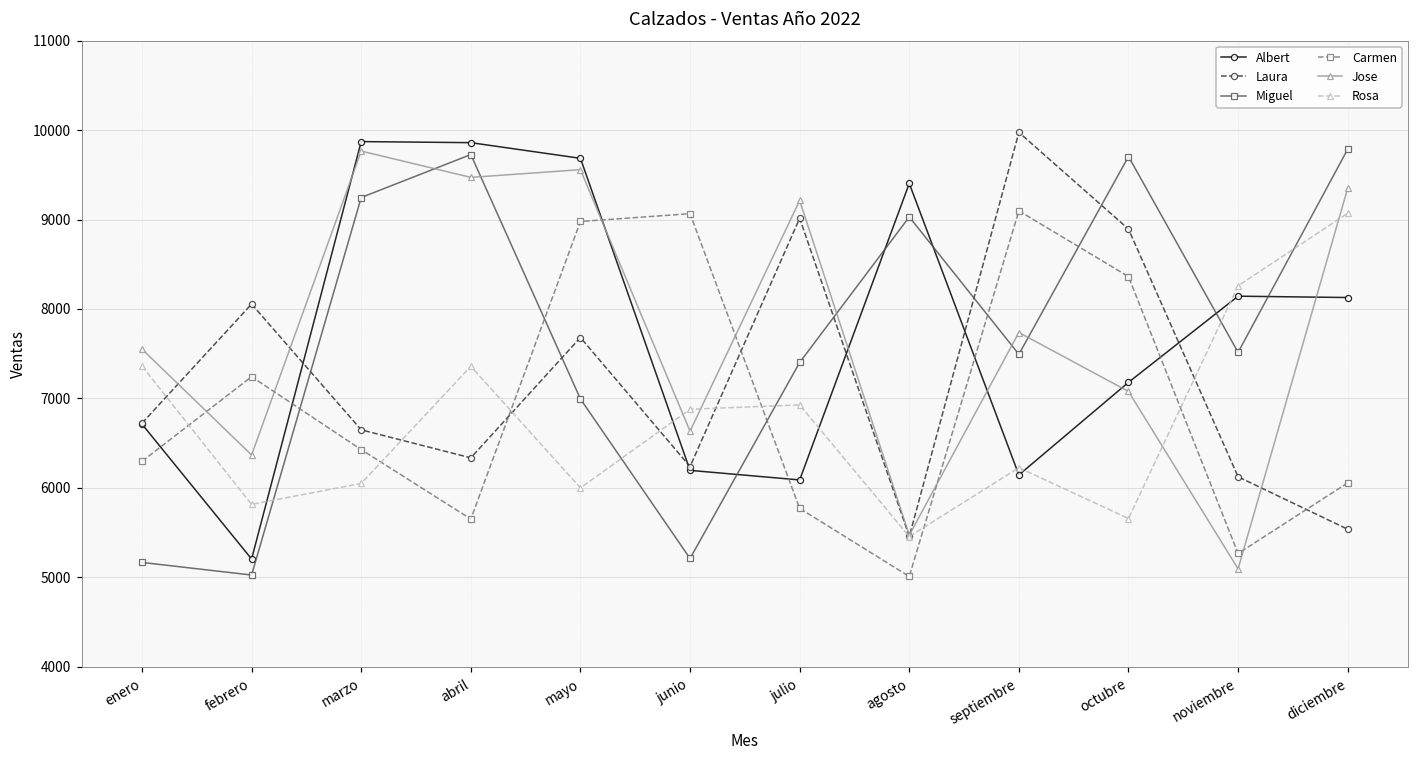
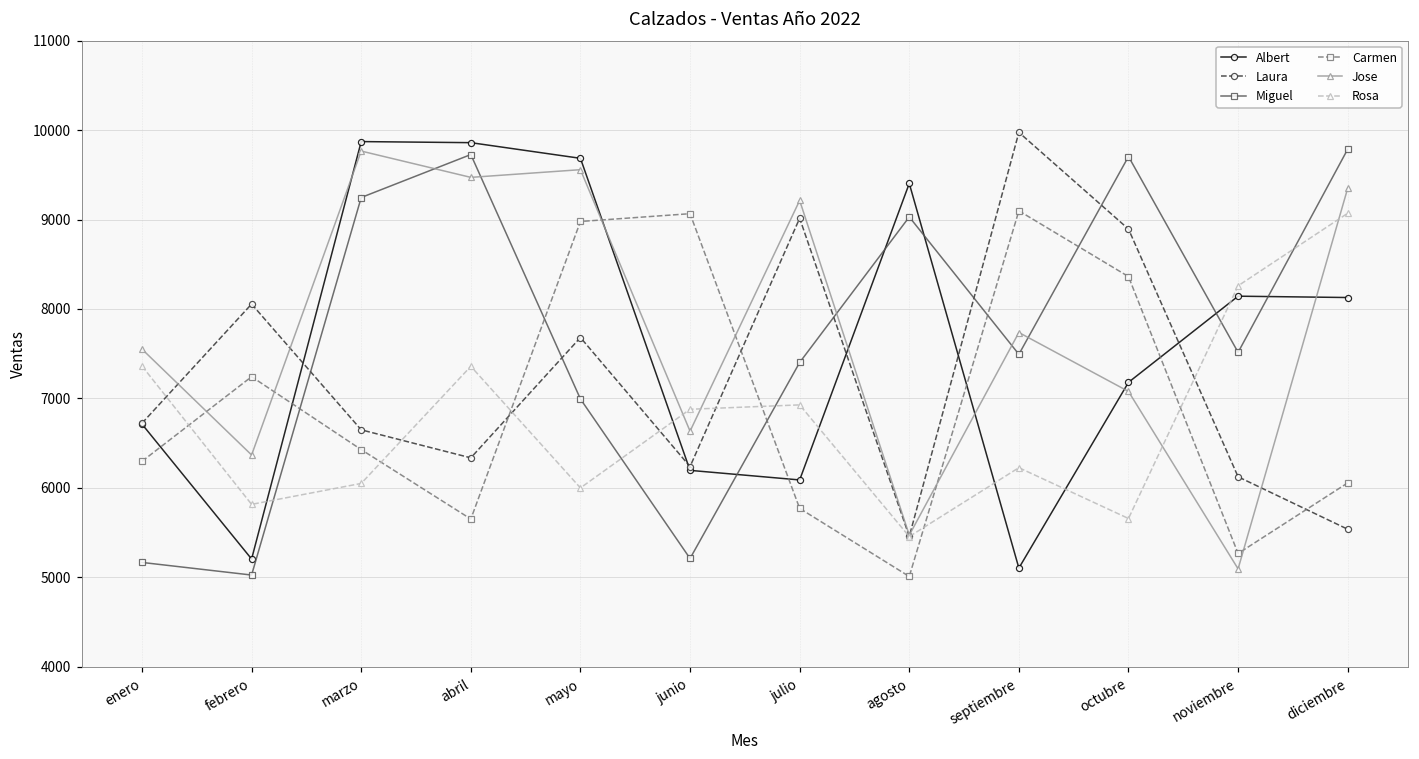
Albert, septiembre: 6100 -> 5100
